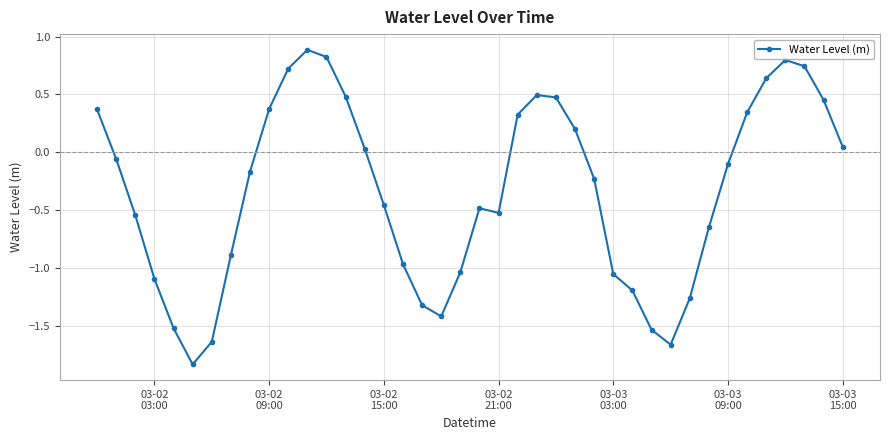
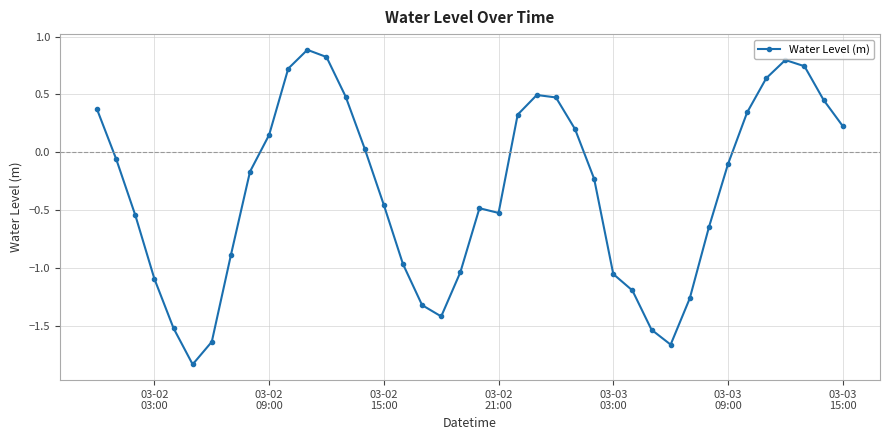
03-02 09:00: 0.37 -> 0.15
03-03 15:00: 0.05 -> 0.23
